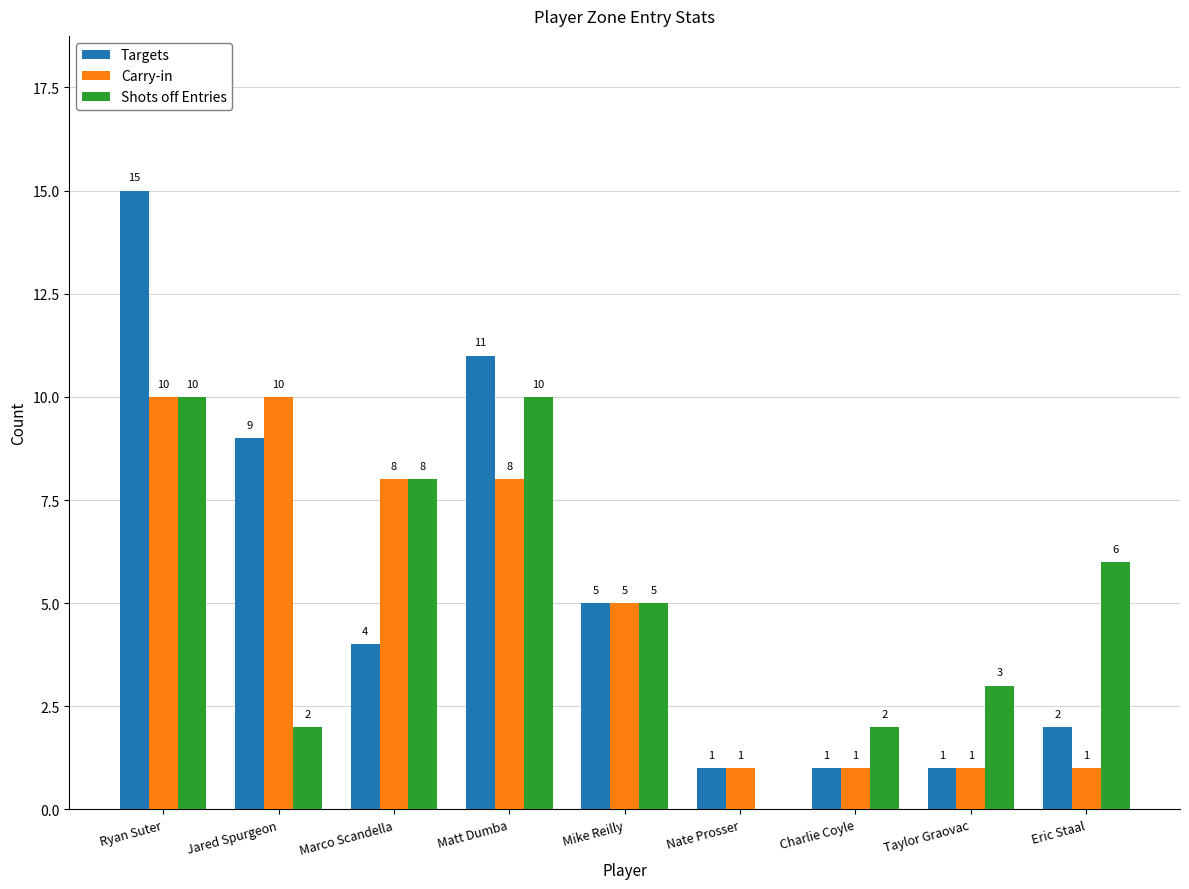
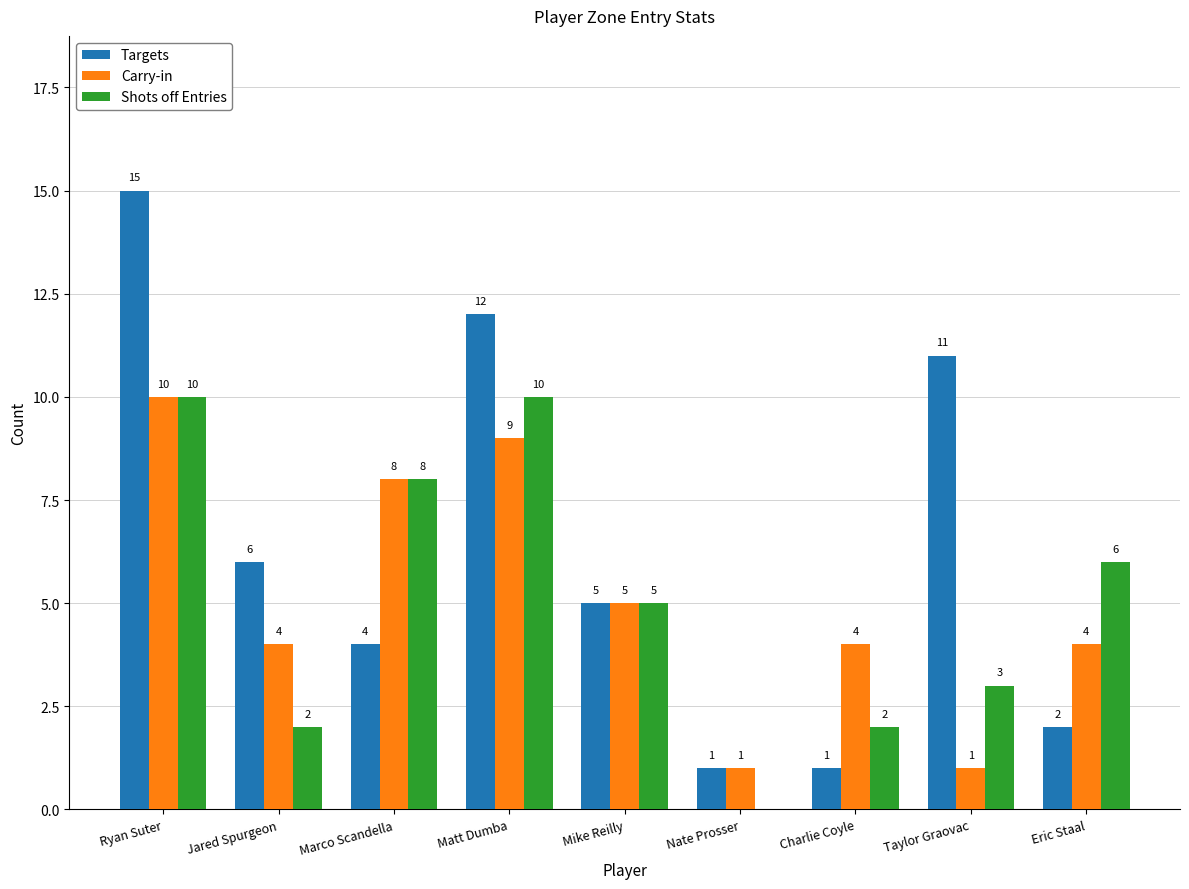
Targets, Jared Spurgeon: 9 -> 6
Carry-in, Jared Spurgeon: 10 -> 4
Targets, Matt Dumba: 11 -> 12
Carry-in, Matt Dumba: 8 -> 9
Carry-in, Charlie Coyle: 1 -> 4
Targets, Taylor Graovac: 1 -> 11
Carry-in, Eric Staal: 1 -> 4
